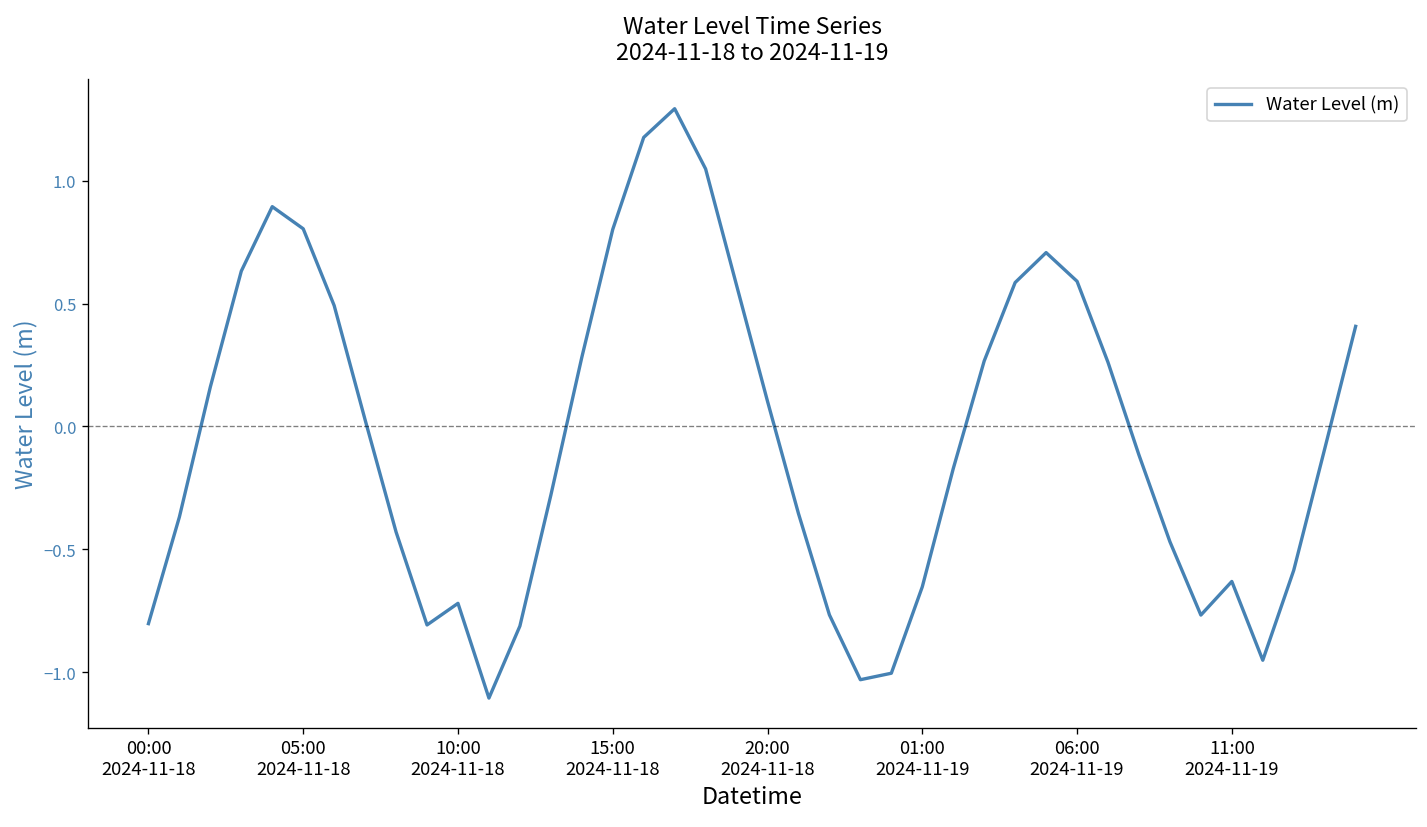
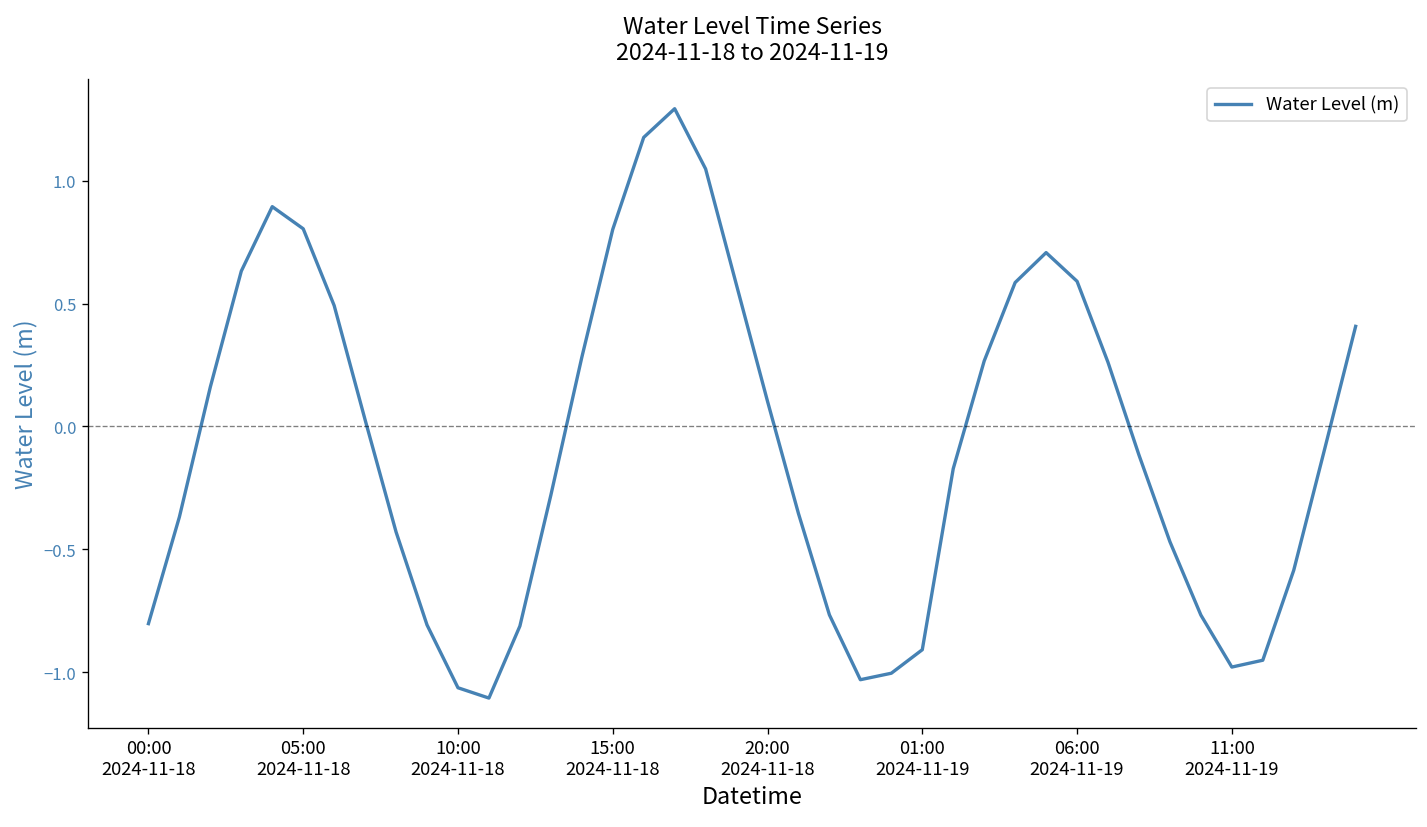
10:00 2024-11-18: -0.72 -> -1.06
01:00 2024-11-19: -0.65 -> -0.91
11:00 2024-11-19: -0.63 -> -0.98
